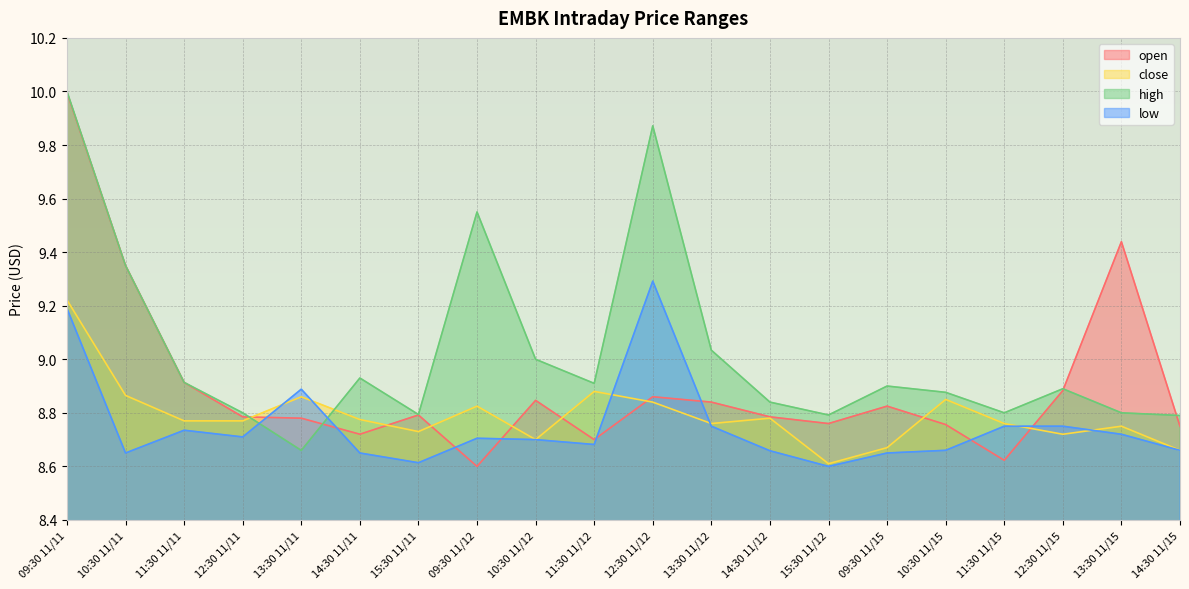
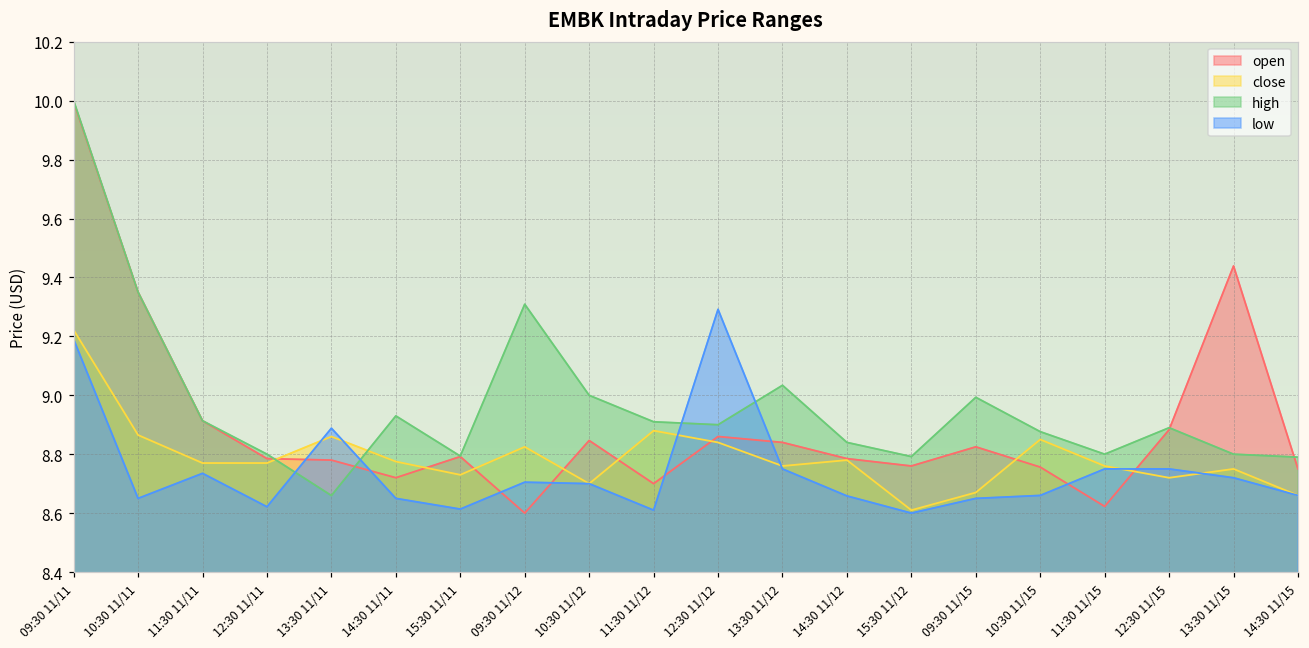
low, 12:30 11/11: 8.71 -> 8.62
high, 09:30 11/12: 9.55 -> 9.31
low, 11:30 11/12: 8.68 -> 8.61
high, 12:30 11/12: 9.87 -> 8.90
high, 09:30 11/15: 8.90 -> 8.99
